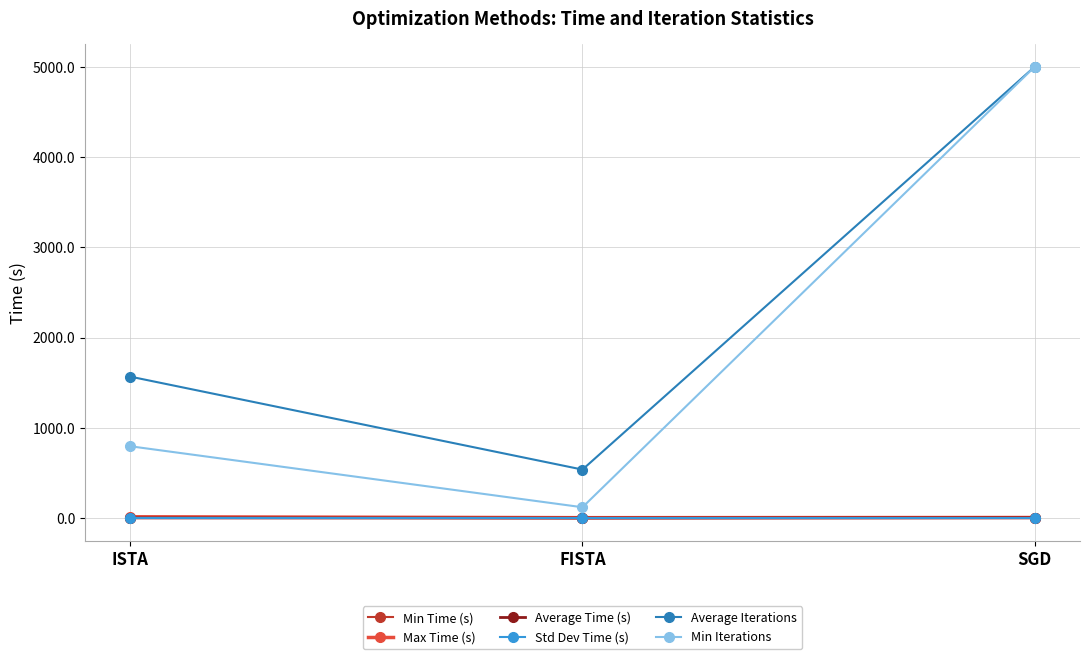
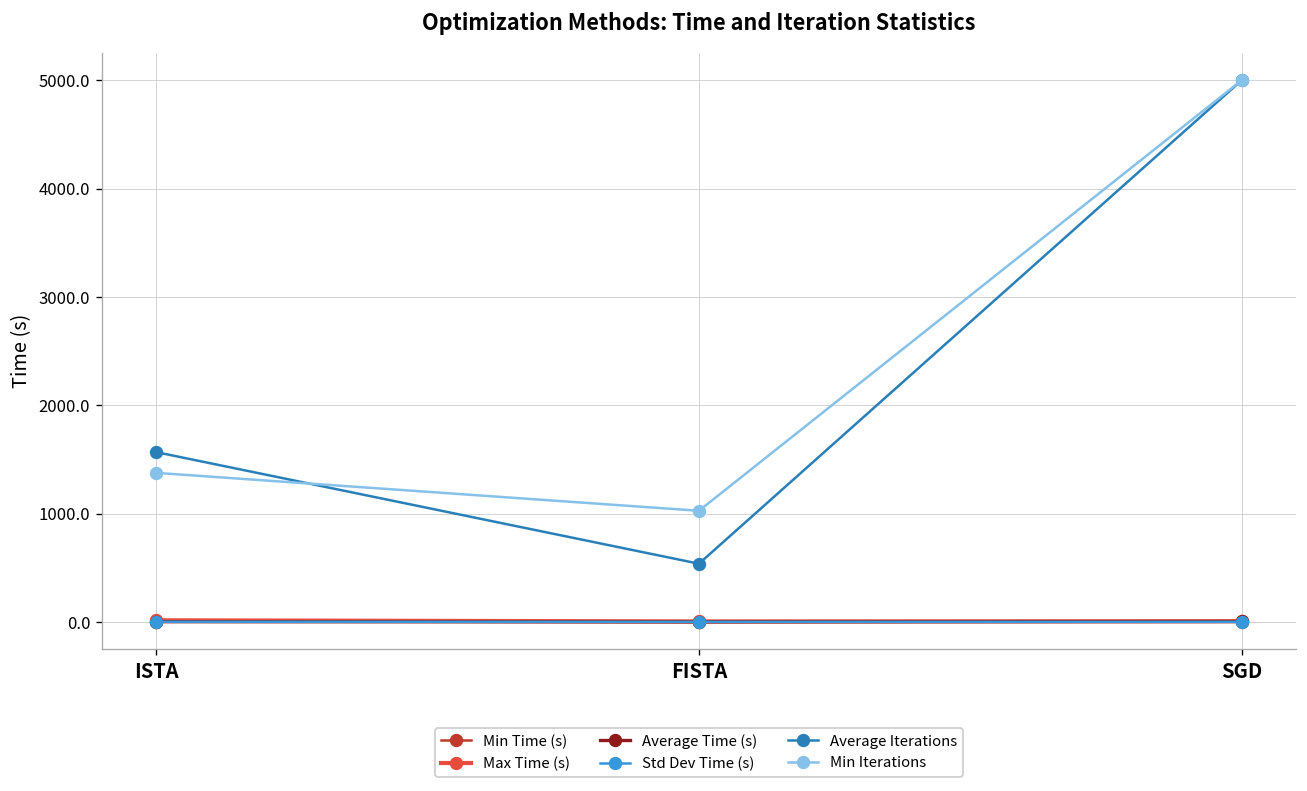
Min Iterations, ISTA: 800 -> 1400
Min Iterations, FISTA: 100 -> 1000
